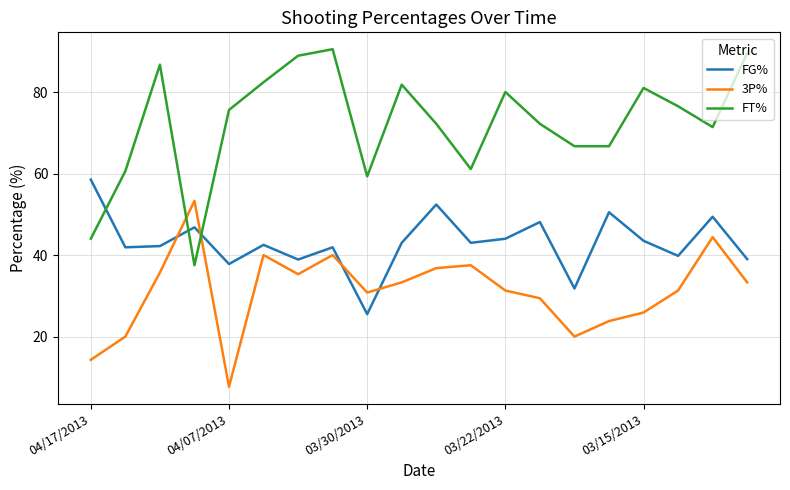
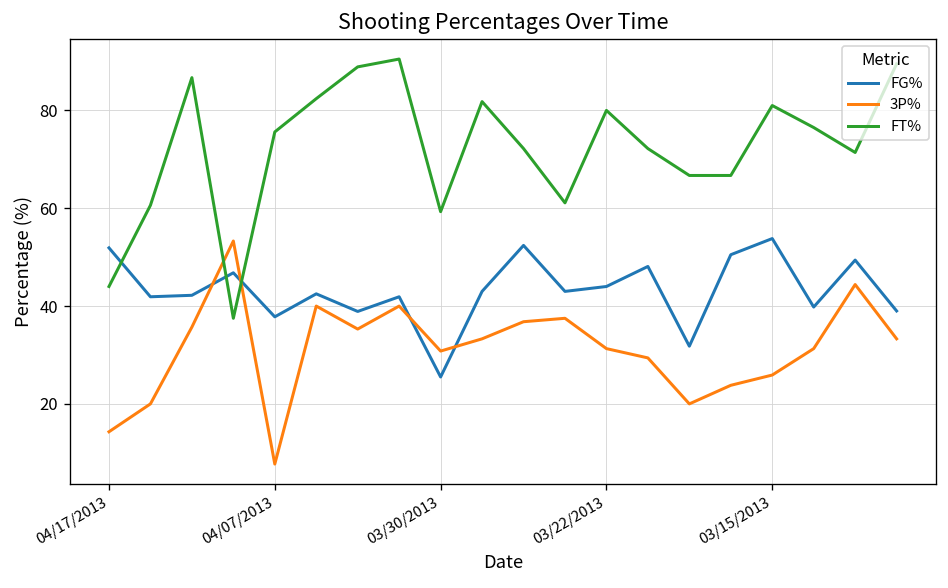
FG%, 04/17/2013: 59 -> 52
FG%, 03/15/2013: 44 -> 54
